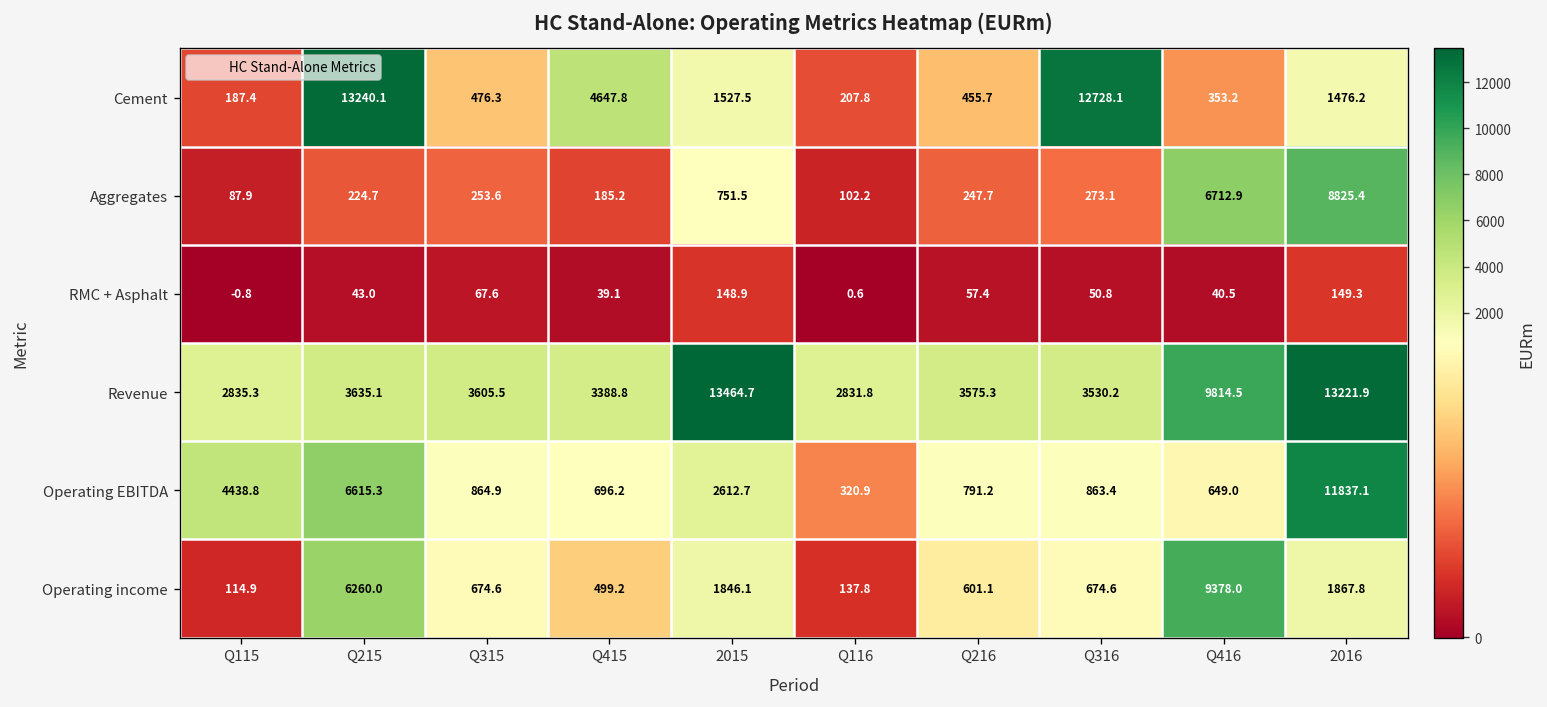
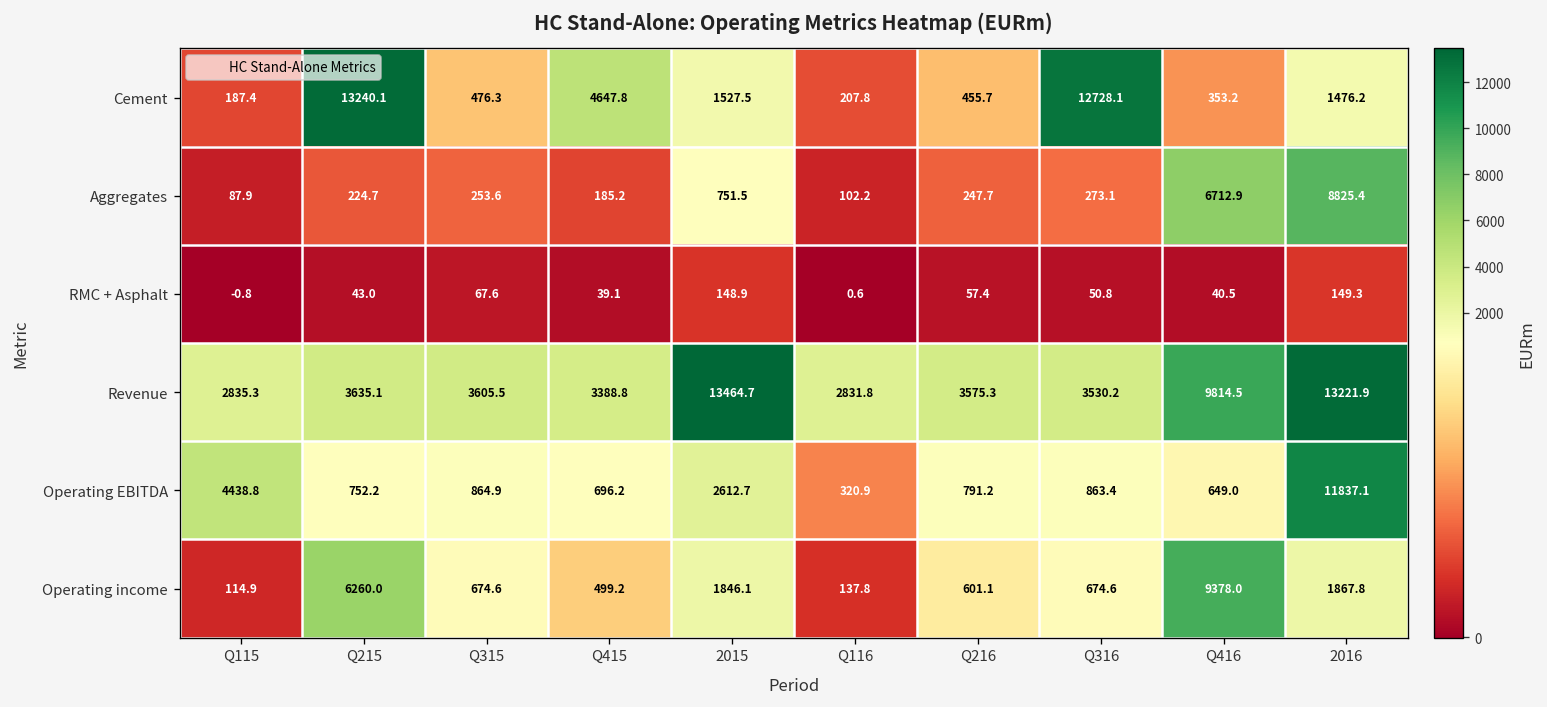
Operating EBITDA, Q215: 6615.3 -> 752.2
